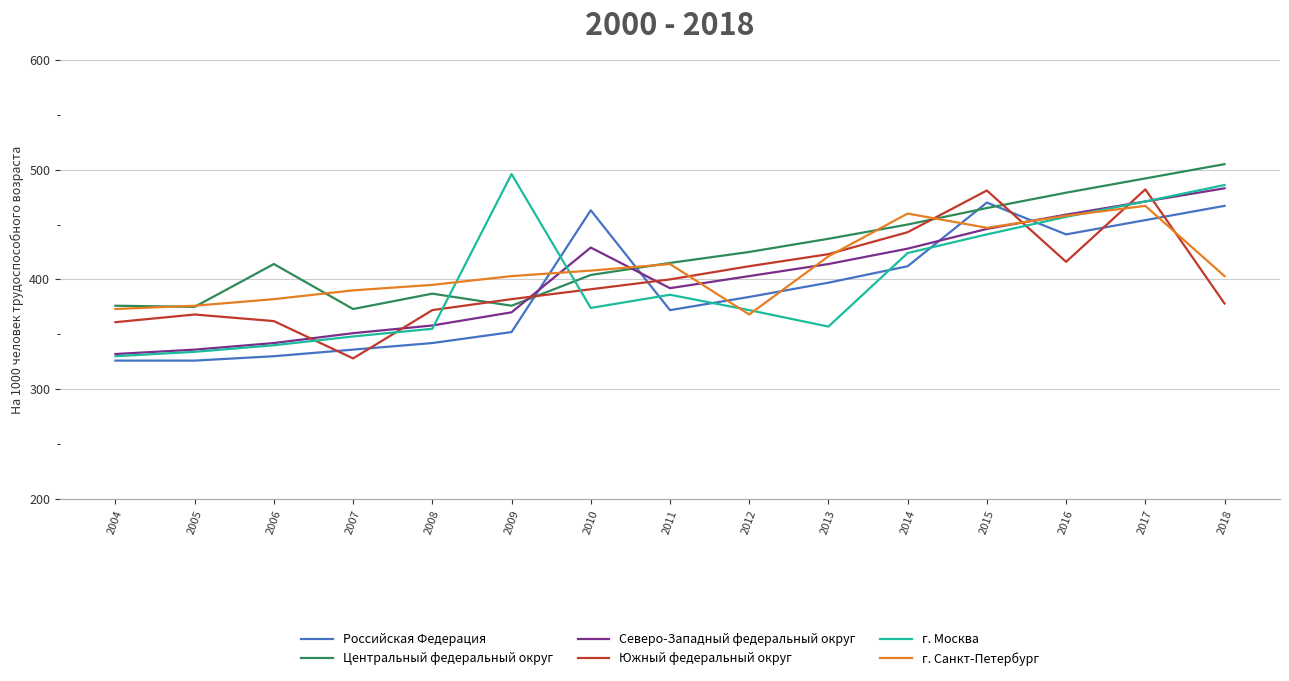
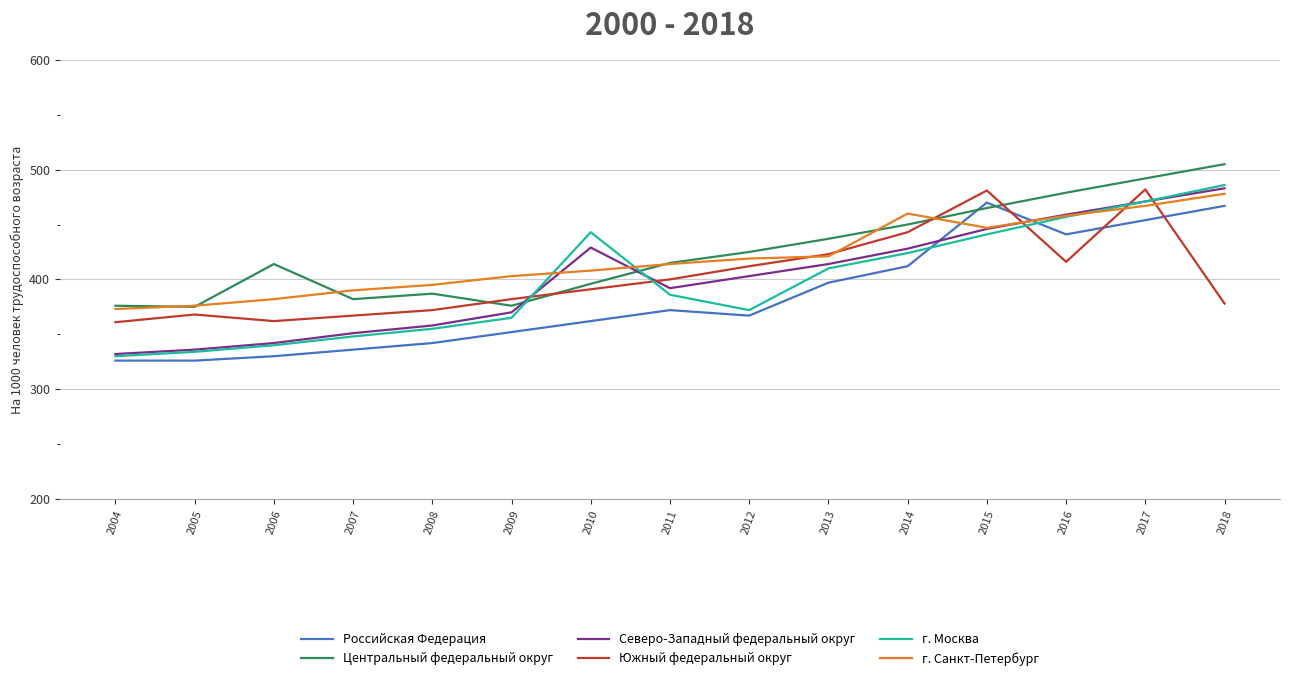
Центральный федеральный округ, 2007: 373 -> 382
Южный федеральный округ, 2007: 328 -> 367
г. Москва, 2009: 496 -> 365
Российская Федерация, 2010: 463 -> 362
Центральный федеральный округ, 2010: 404 -> 396
г. Москва, 2010: 374 -> 443
Российская Федерация, 2012: 384 -> 367
г. Санкт-Петербург, 2012: 368 -> 419
г. Москва, 2013: 357 -> 410
г. Санкт-Петербург, 2018: 403 -> 478
